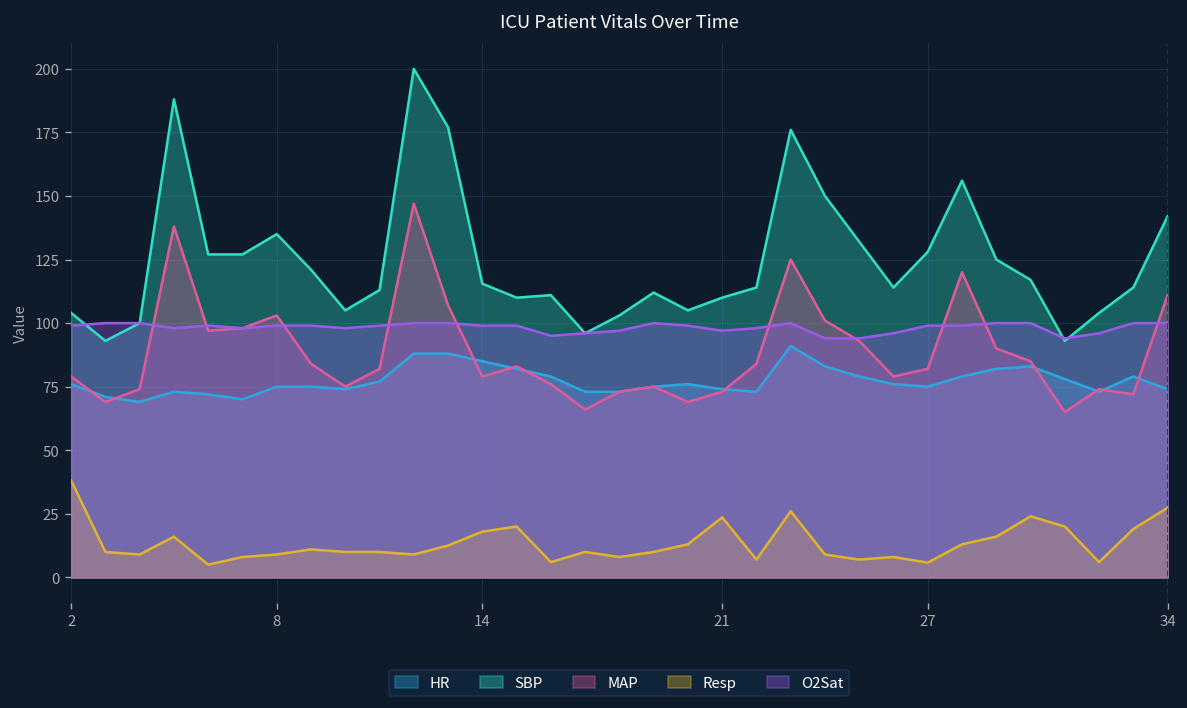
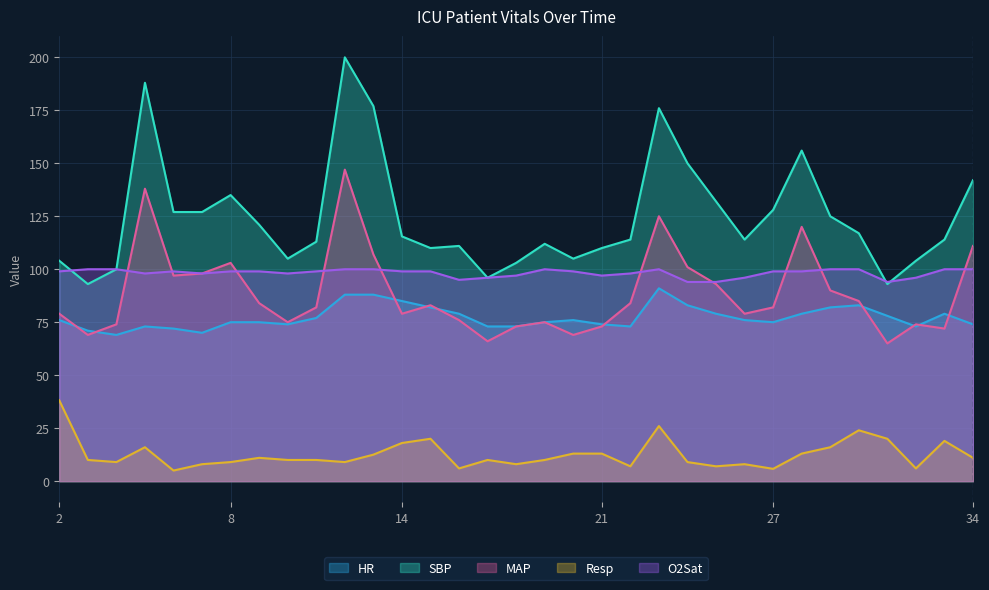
Resp, 21: 24 -> 13
Resp, 34: 27 -> 11
